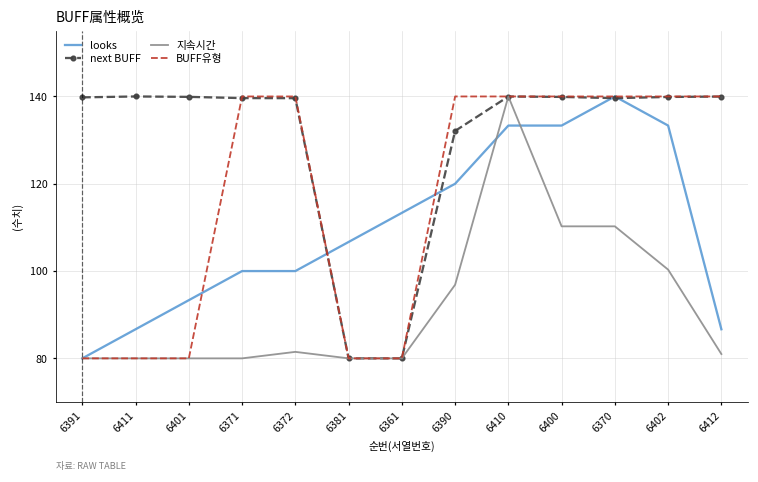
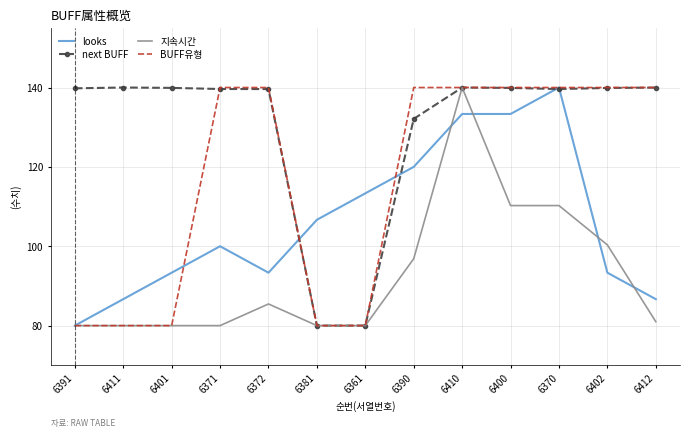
looks, 6372: 100 -> 93
지속시간, 6372: 81 -> 85
looks, 6402: 133 -> 93
